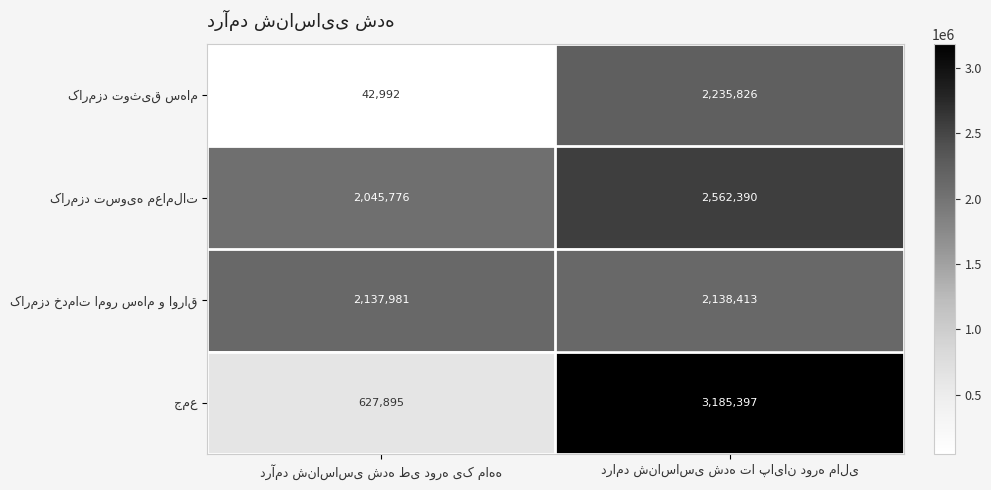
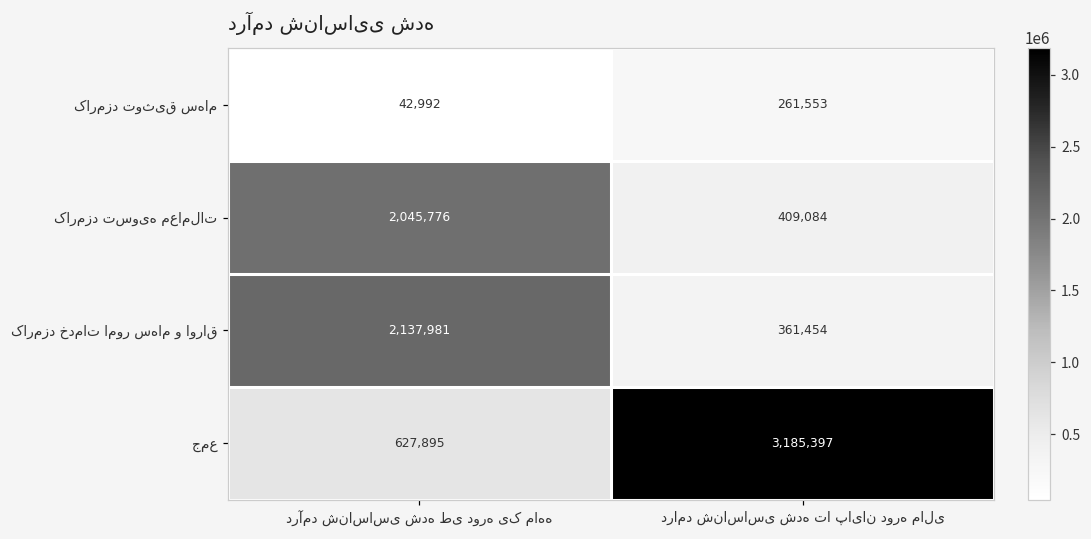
کارمزد توثیق سهام, درامد شناساسی شده تا پایان دوره مالی: 2,235,826 -> 261,553
کارمزد تسویه معاملات, درامد شناساسی شده تا پایان دوره مالی: 2,562,390 -> 409,084
کارمزد خدمات امور سهام و اوراق, درامد شناساسی شده تا پایان دوره مالی: 2,138,413 -> 361,454
